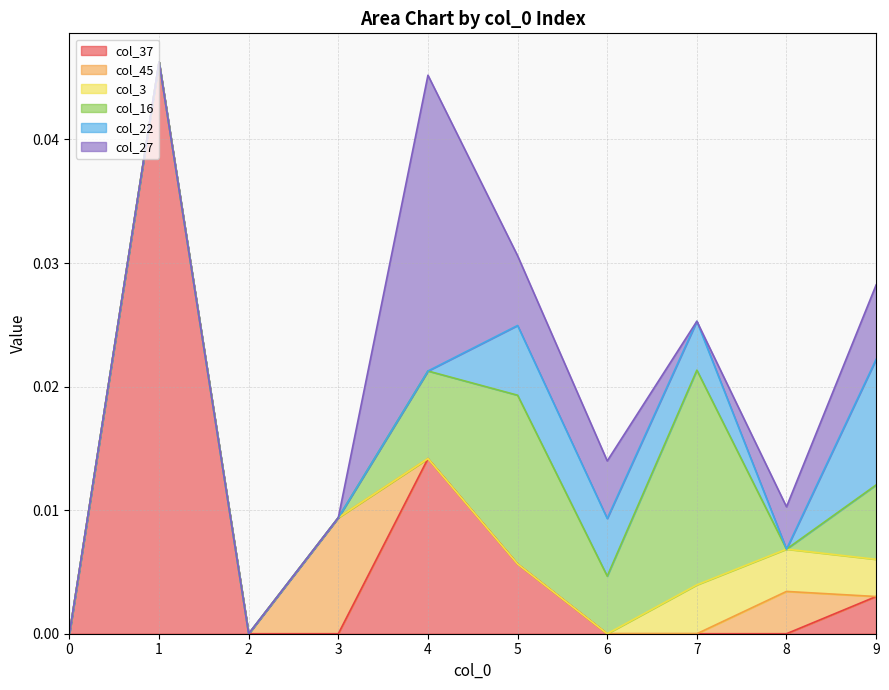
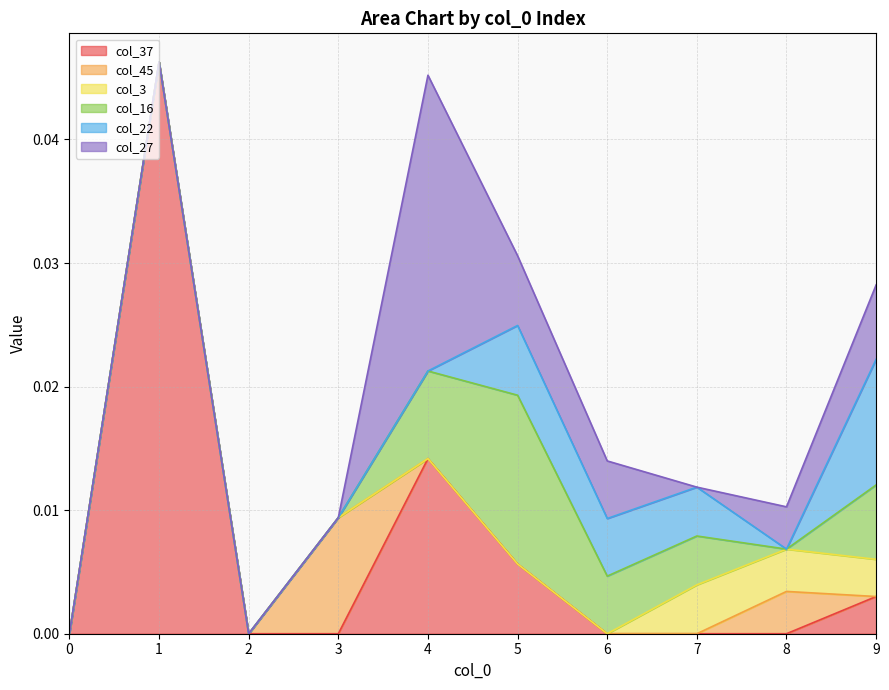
col_16, 7: 0.0174 -> 0.0040
